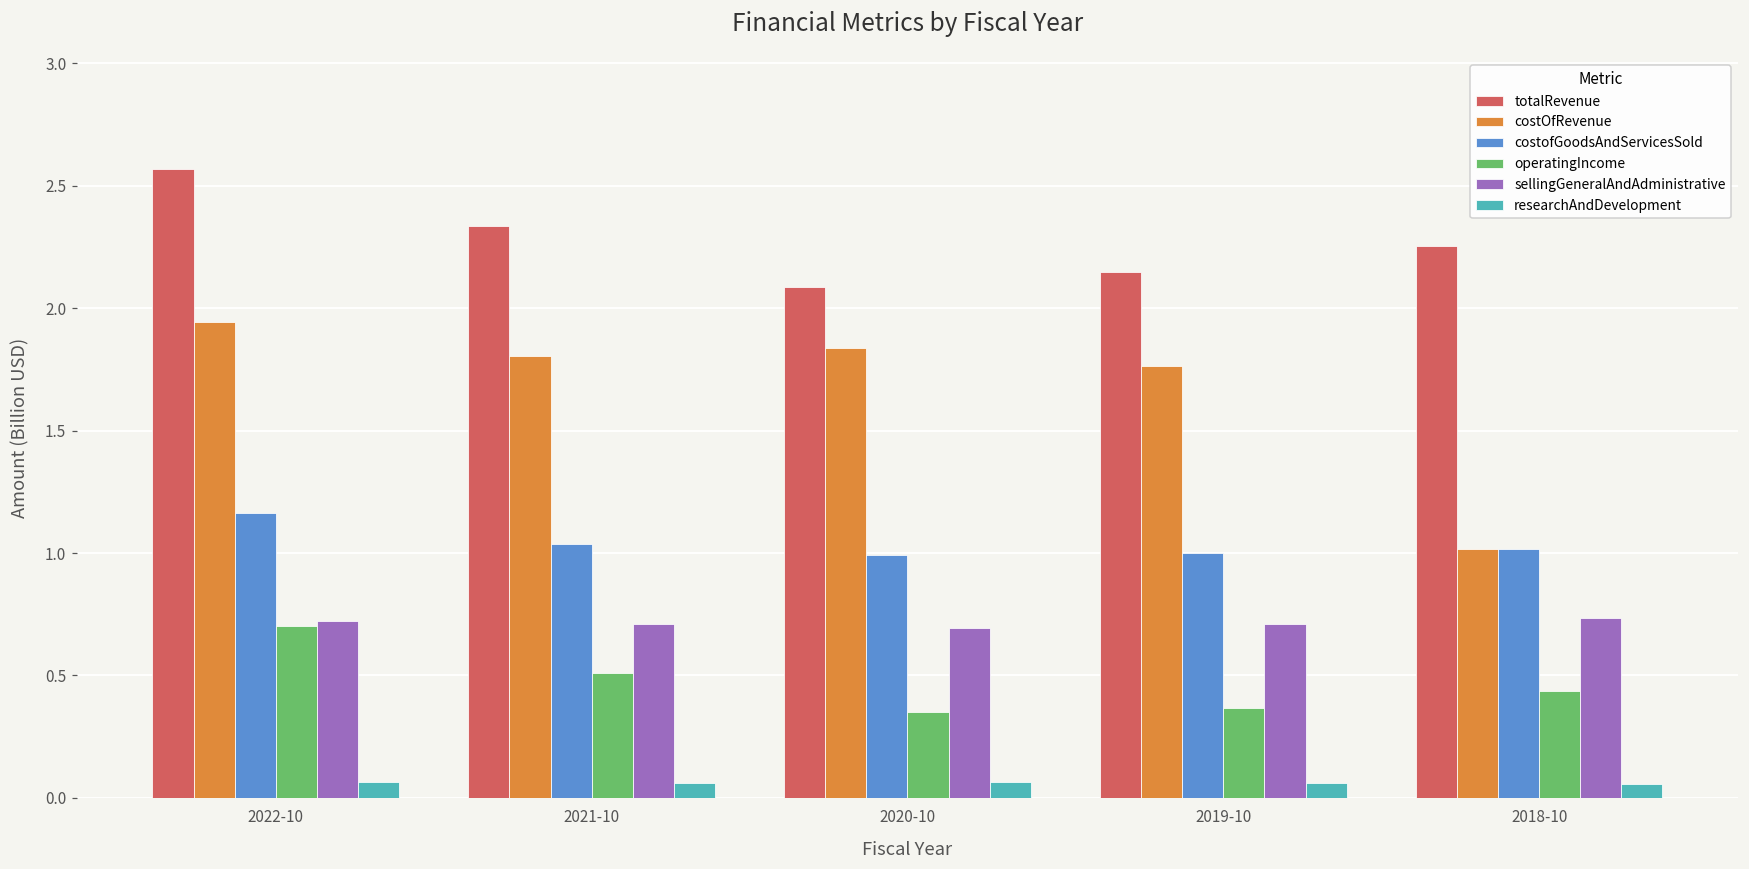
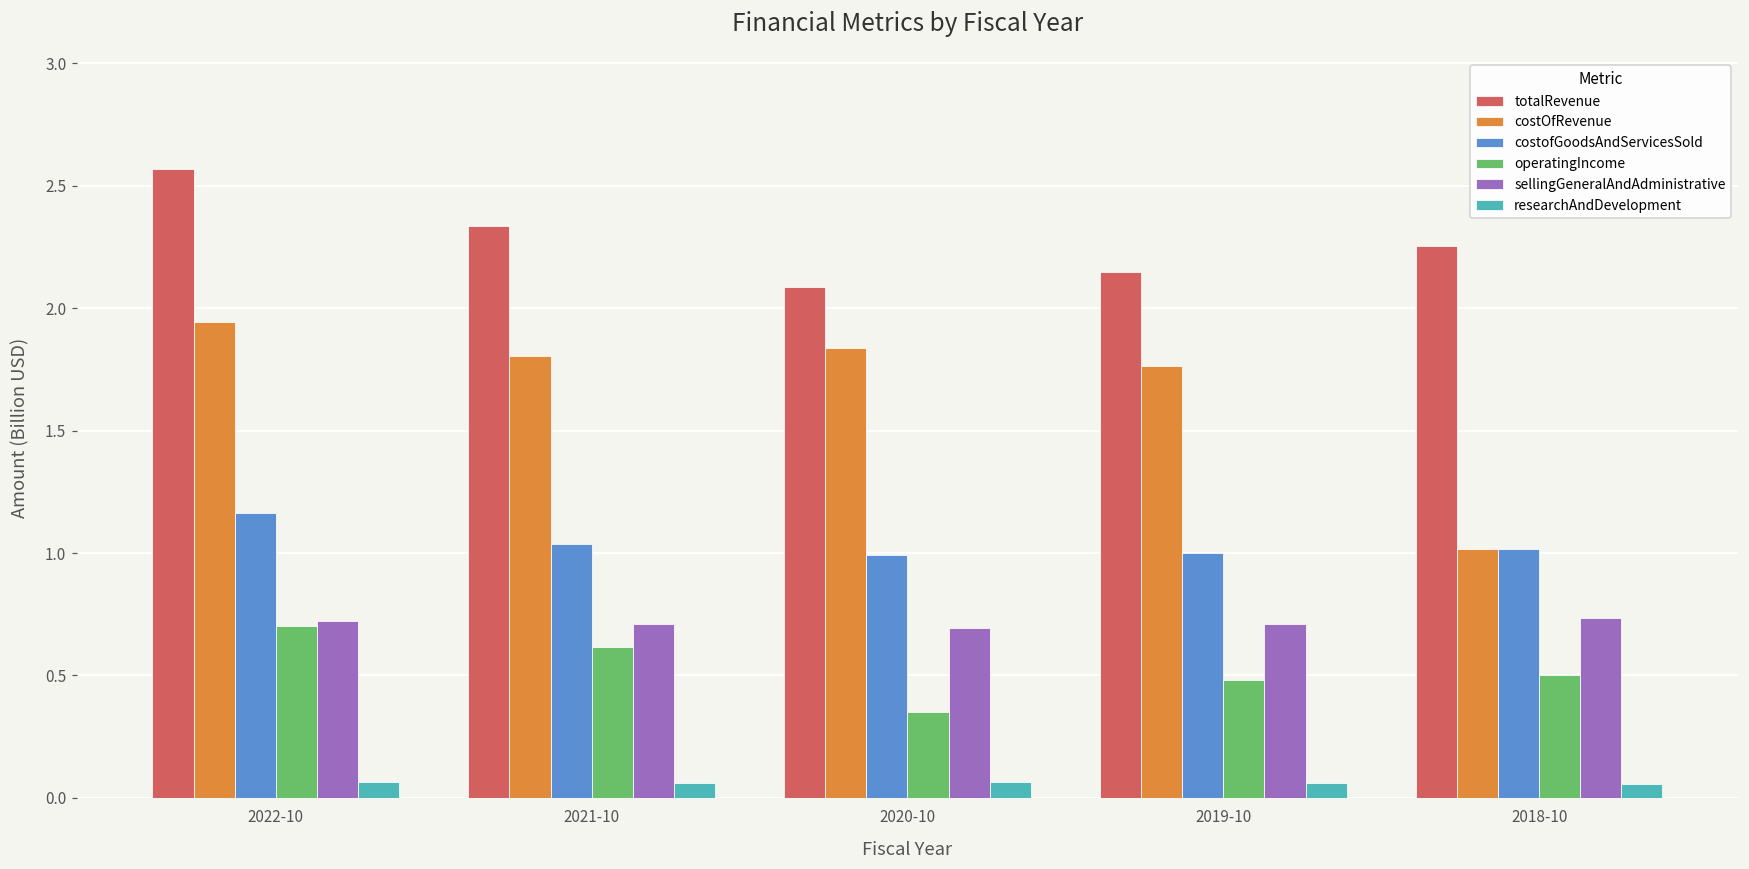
operatingIncome, 2021-10: 0.51 -> 0.62
operatingIncome, 2019-10: 0.37 -> 0.48
operatingIncome, 2018-10: 0.44 -> 0.50
